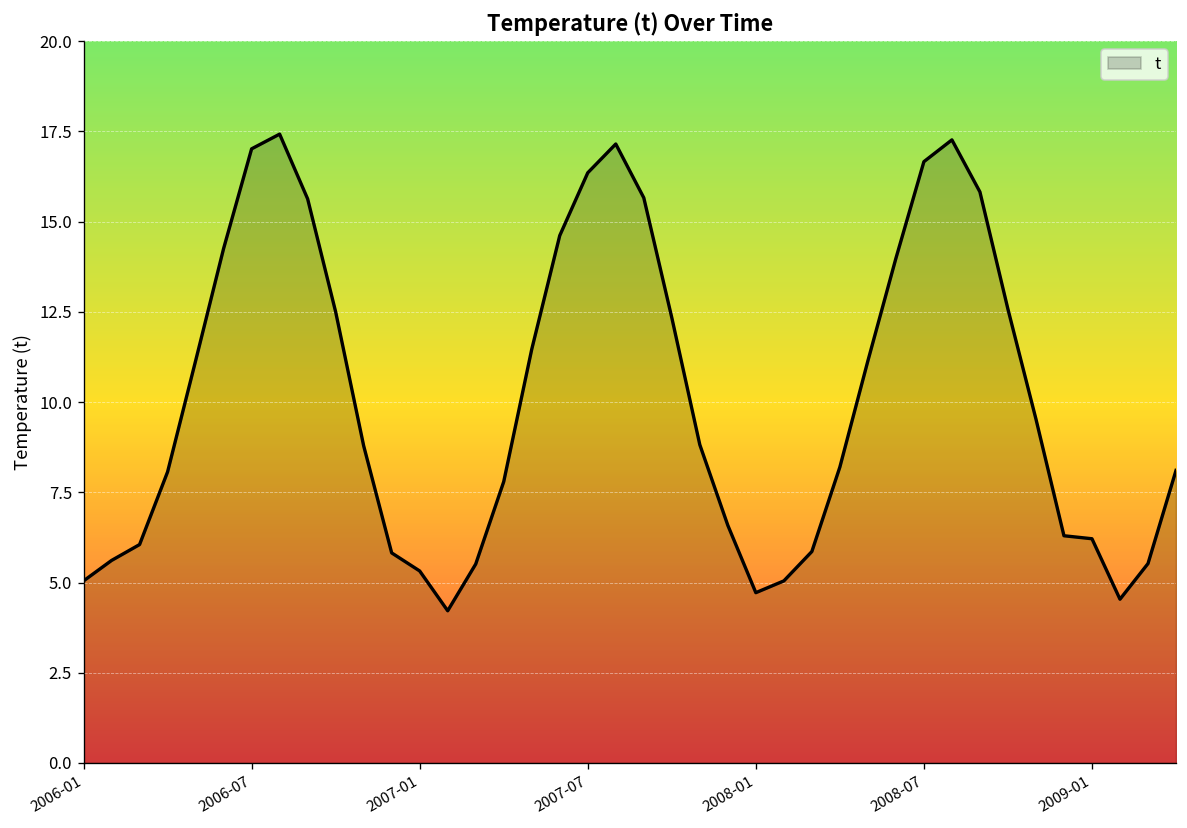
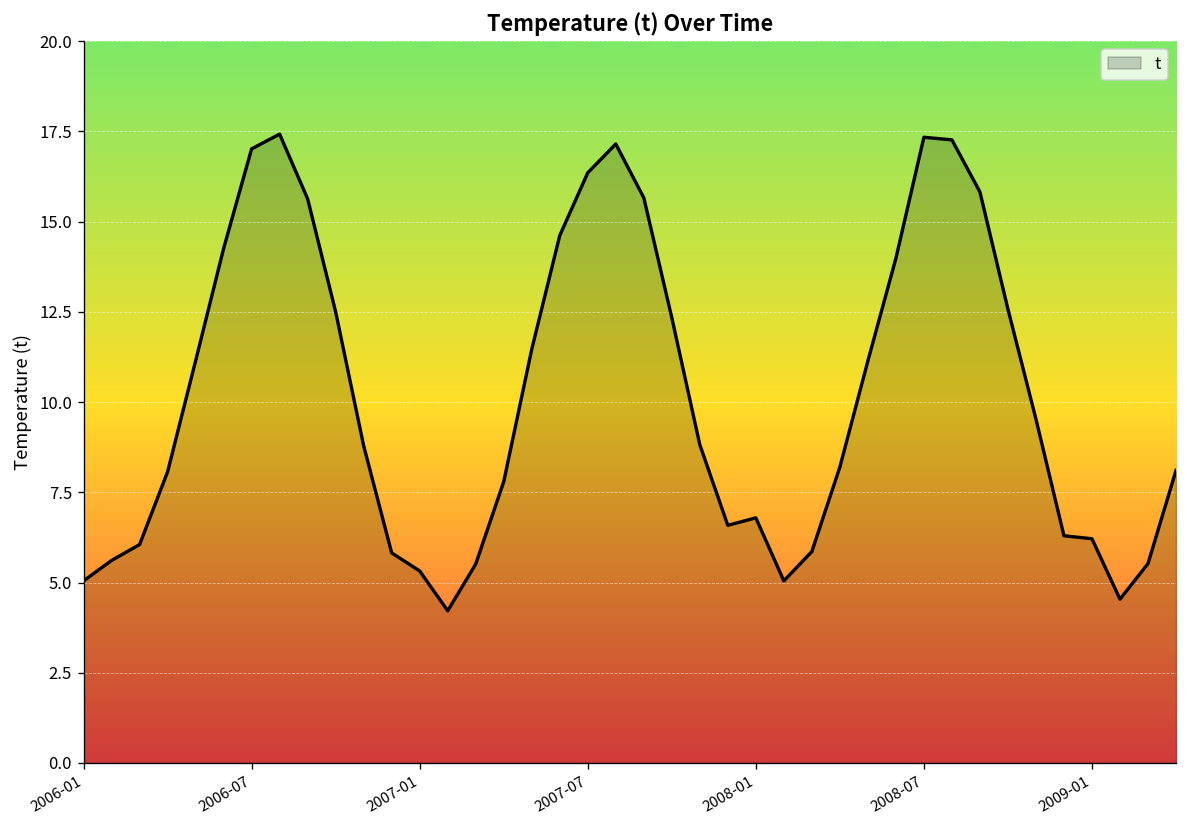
2008-01: 4.7 -> 6.8
2008-07: 16.7 -> 17.3
